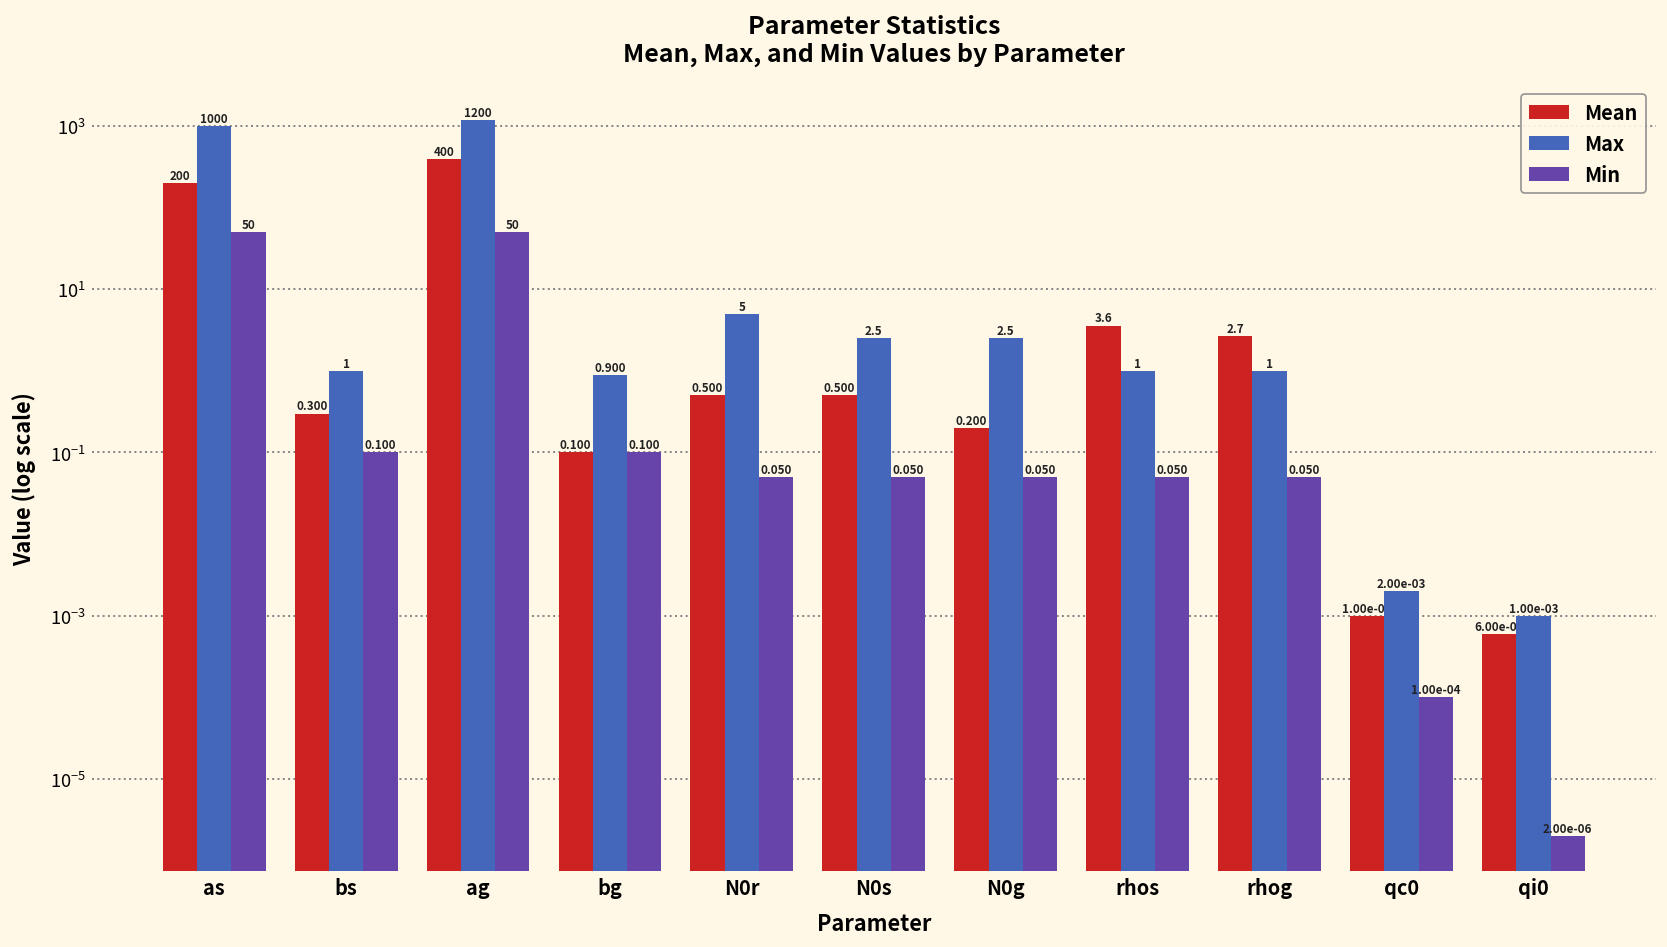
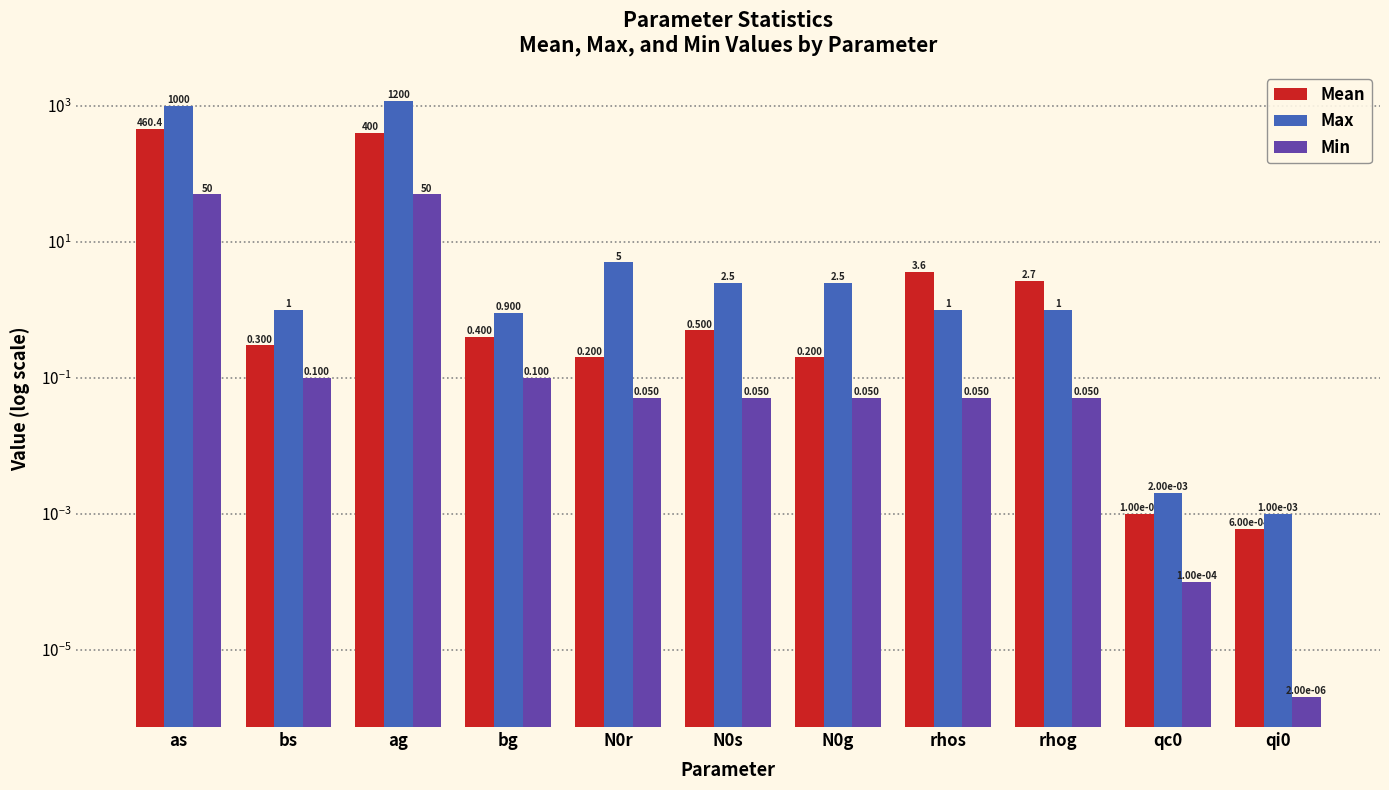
Mean, as: 200 -> 460.4
Mean, bg: 0.100 -> 0.400
Mean, N0r: 0.500 -> 0.200
